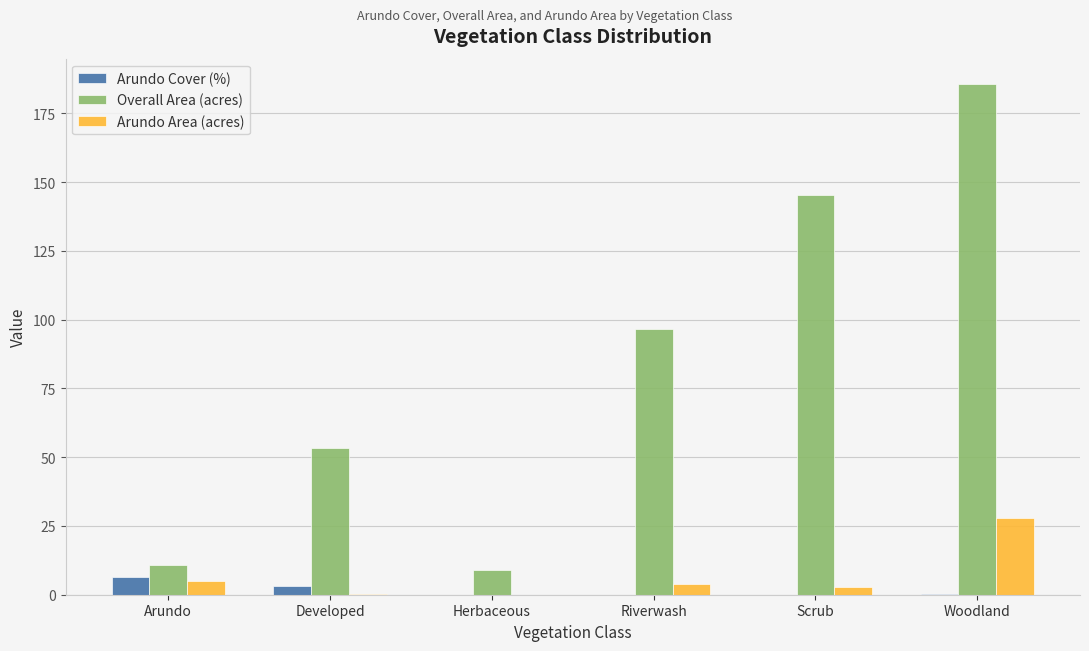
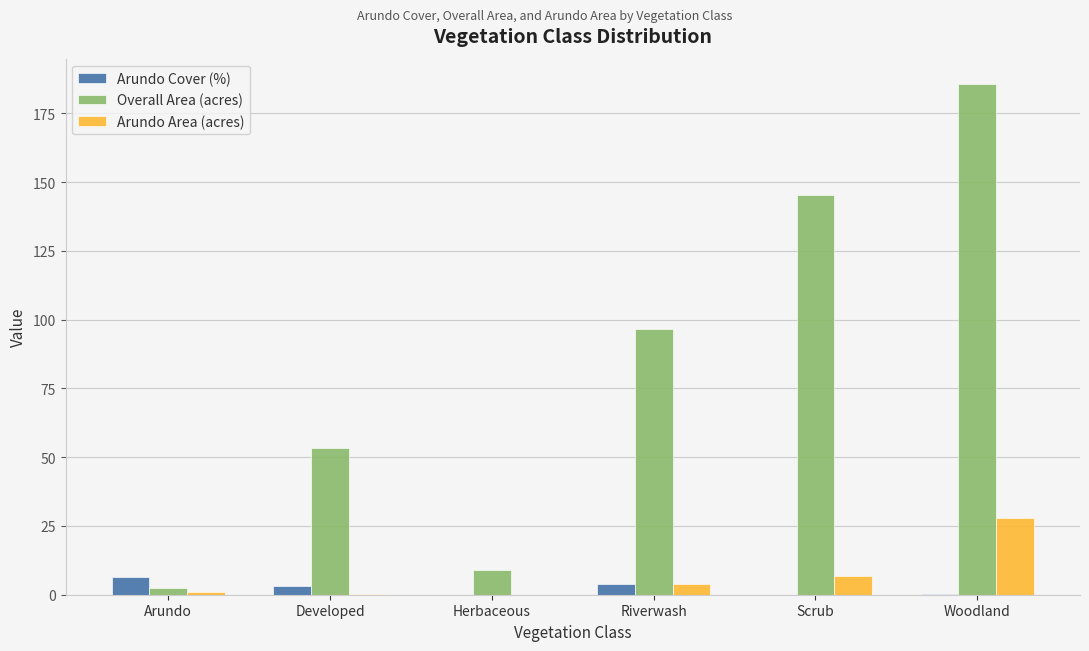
Overall Area (acres), Arundo: 11 -> 2
Arundo Area (acres), Arundo: 5 -> 1
Arundo Cover (%), Riverwash: 0 -> 4
Arundo Area (acres), Scrub: 3 -> 7
